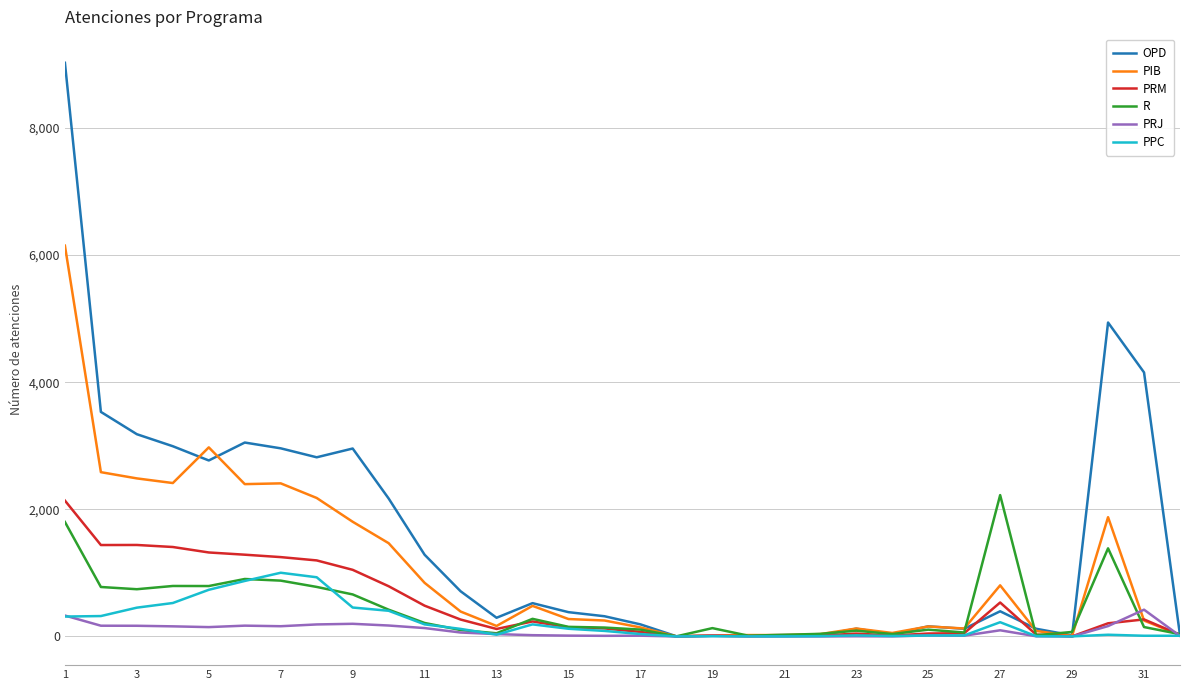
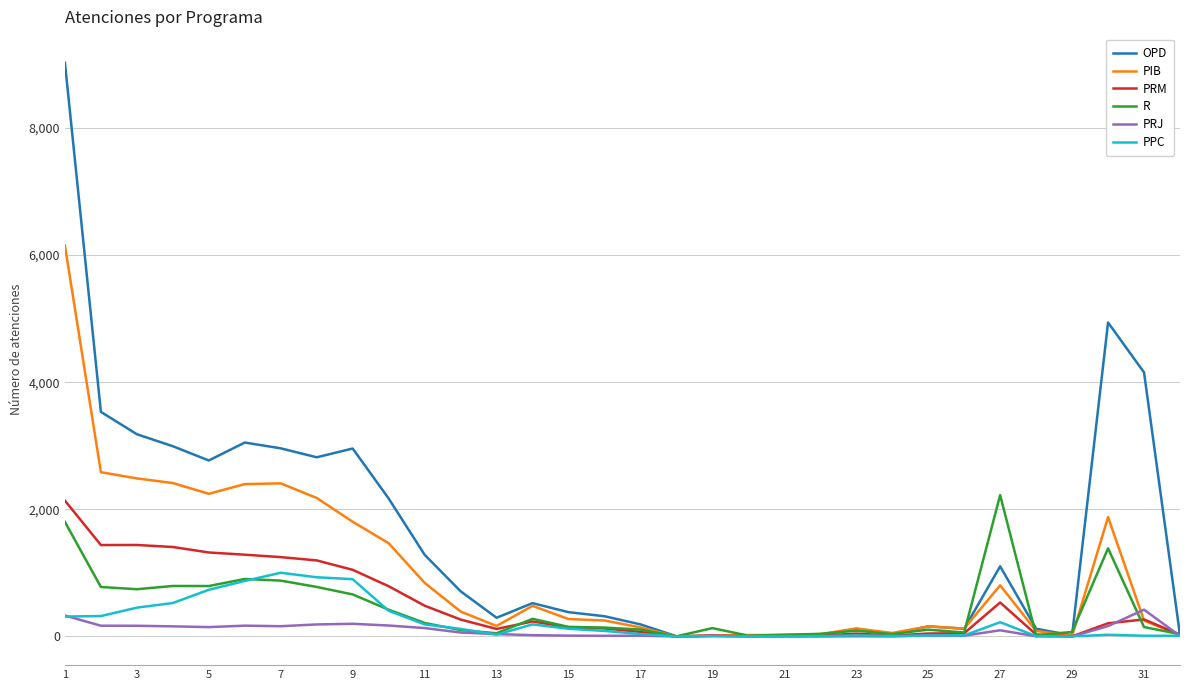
PIB, 5: 3,000 -> 2,200
PPC, 9: 500 -> 900
OPD, 27: 400 -> 1,100
